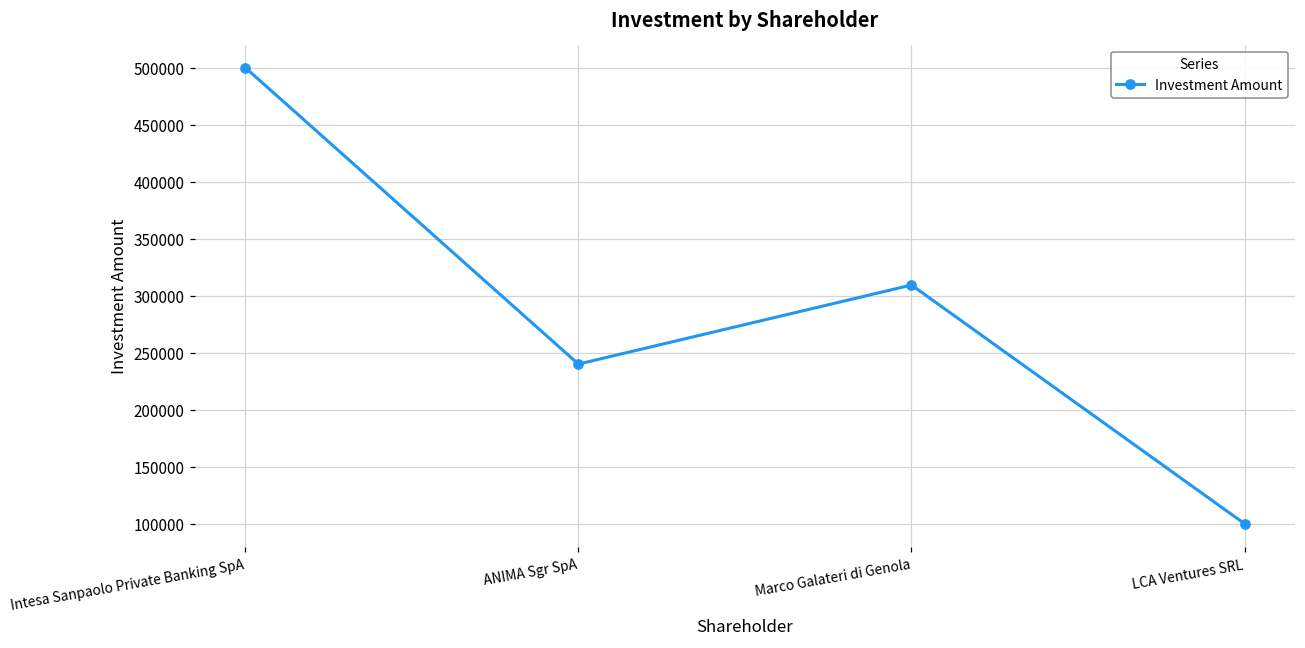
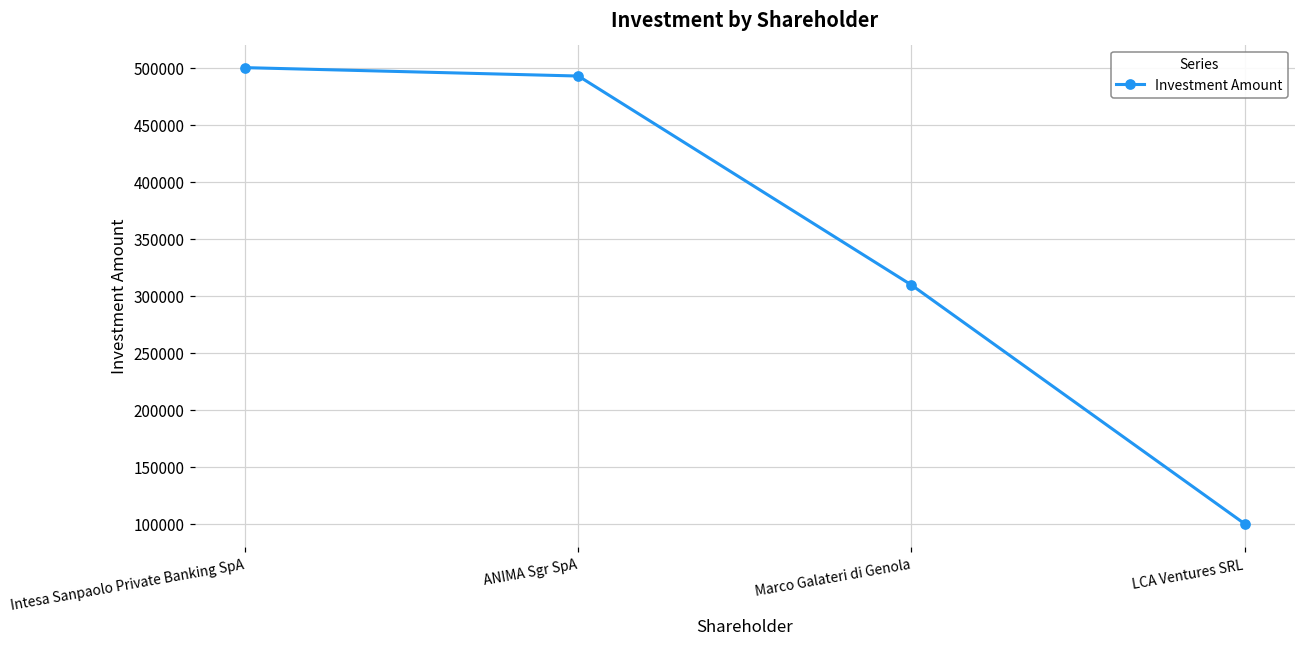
ANIMA Sgr SpA: 240000 -> 493000
